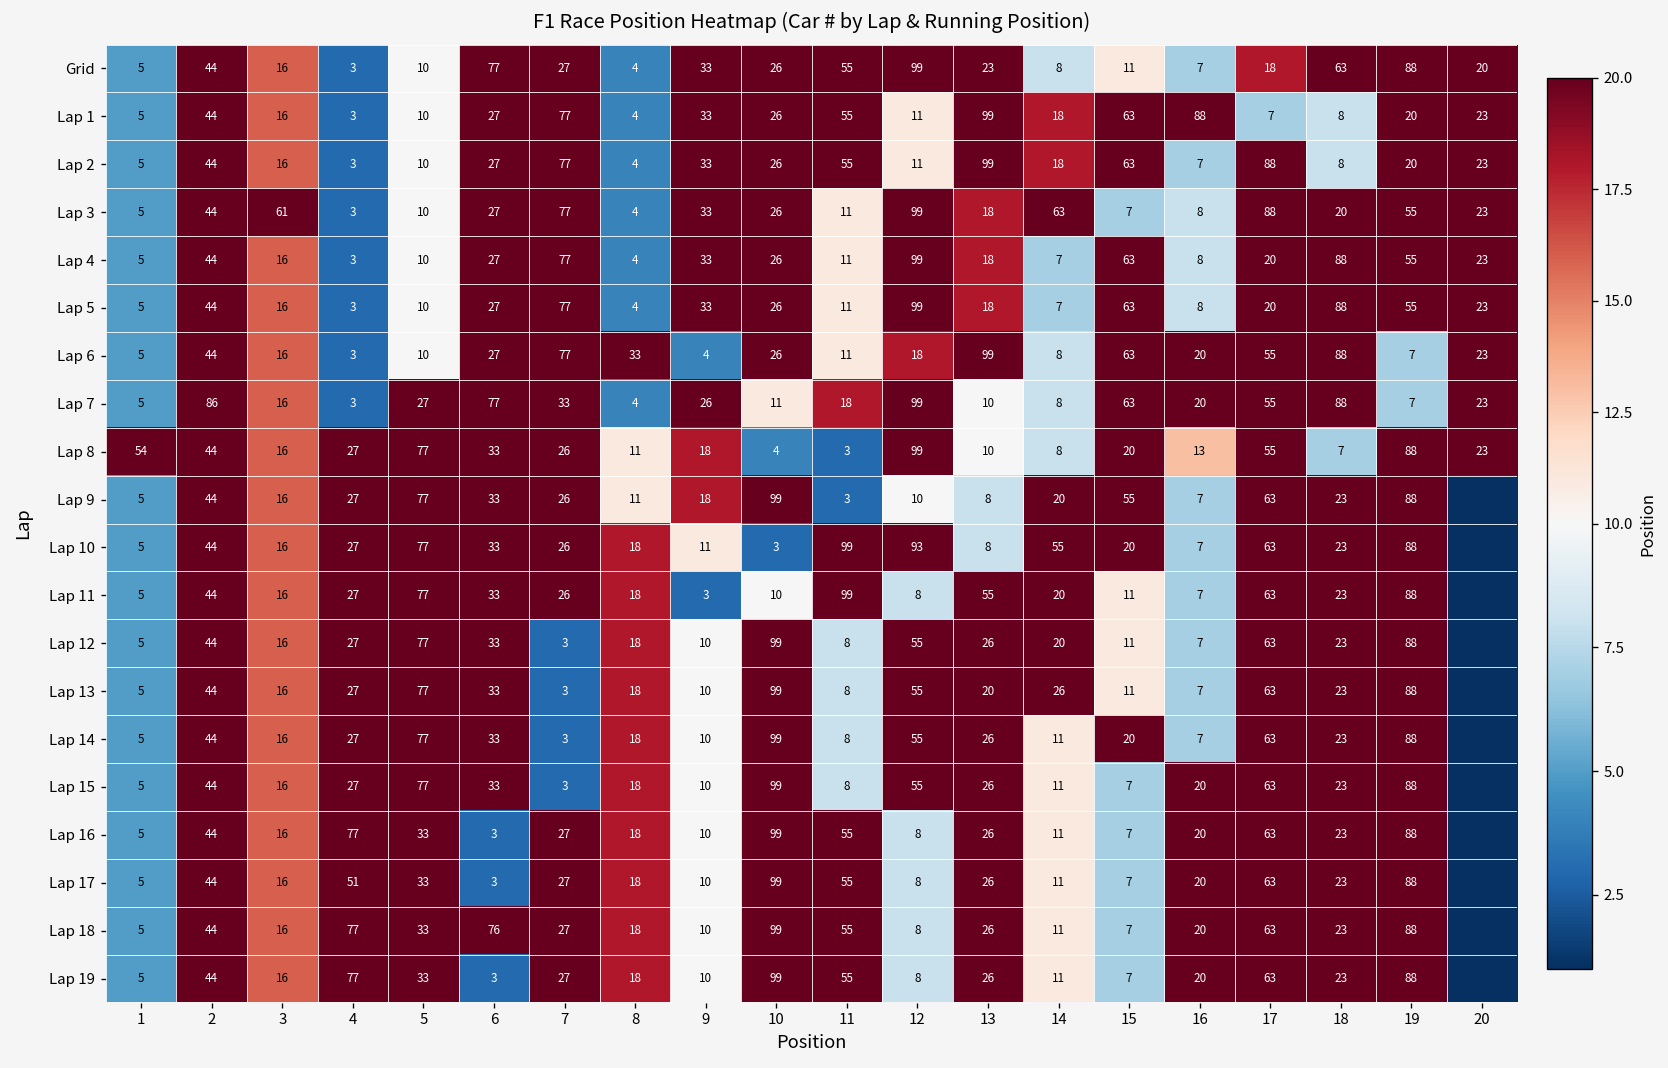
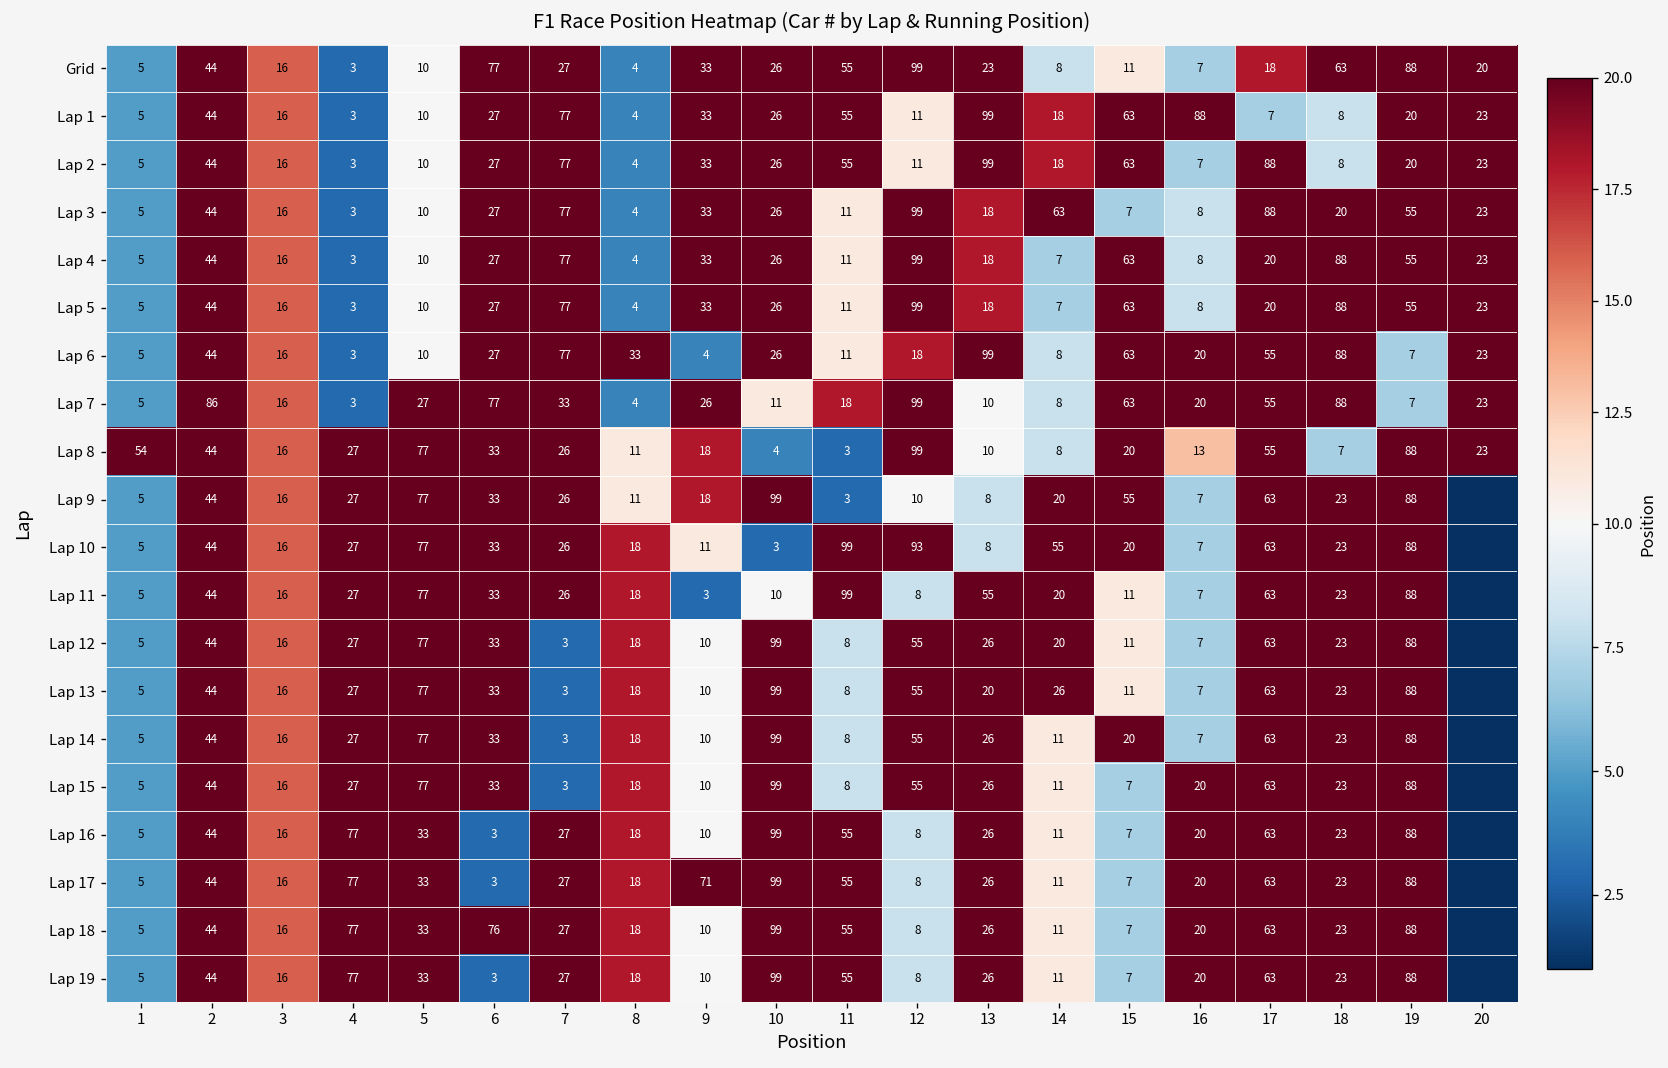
Lap 3, 3: 61 -> 16
Lap 17, 4: 51 -> 77
Lap 17, 9: 10 -> 71
